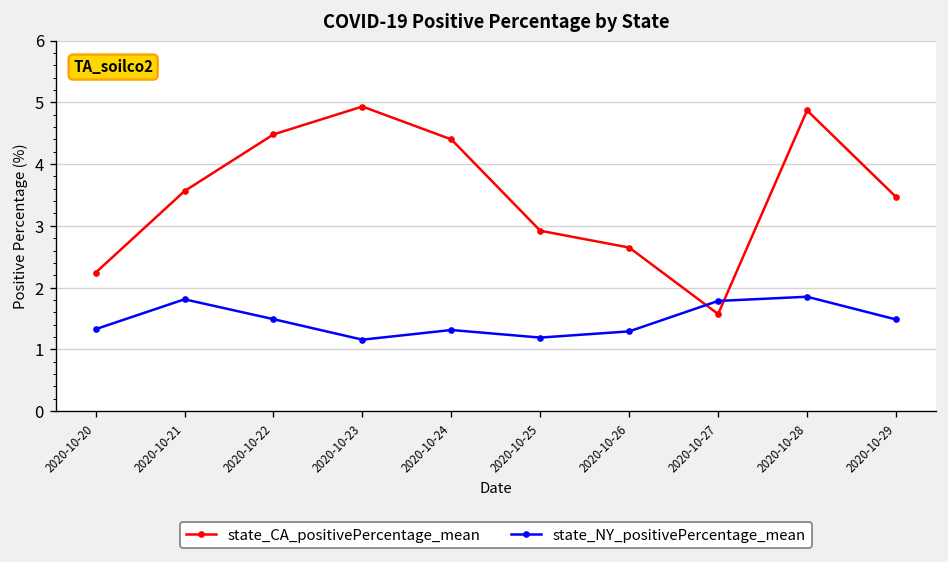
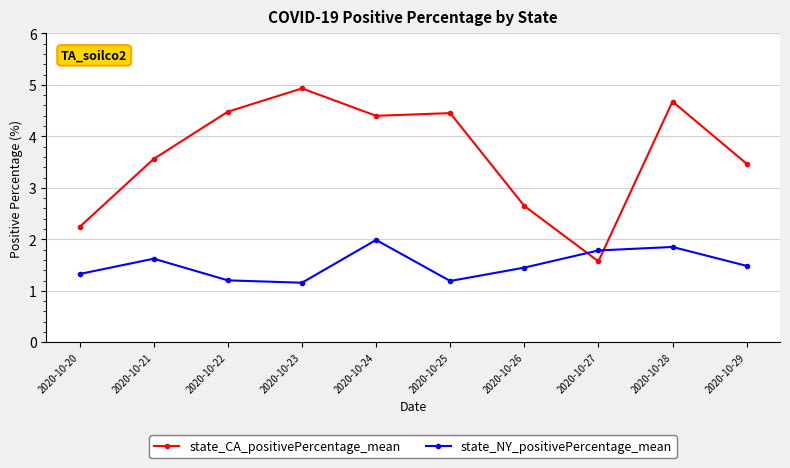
state_NY_positivePercentage_mean, 2020-10-21: 1.8 -> 1.6
state_NY_positivePercentage_mean, 2020-10-22: 1.5 -> 1.2
state_NY_positivePercentage_mean, 2020-10-24: 1.3 -> 2.0
state_CA_positivePercentage_mean, 2020-10-25: 2.9 -> 4.5
state_NY_positivePercentage_mean, 2020-10-26: 1.3 -> 1.5
state_CA_positivePercentage_mean, 2020-10-28: 4.9 -> 4.7
